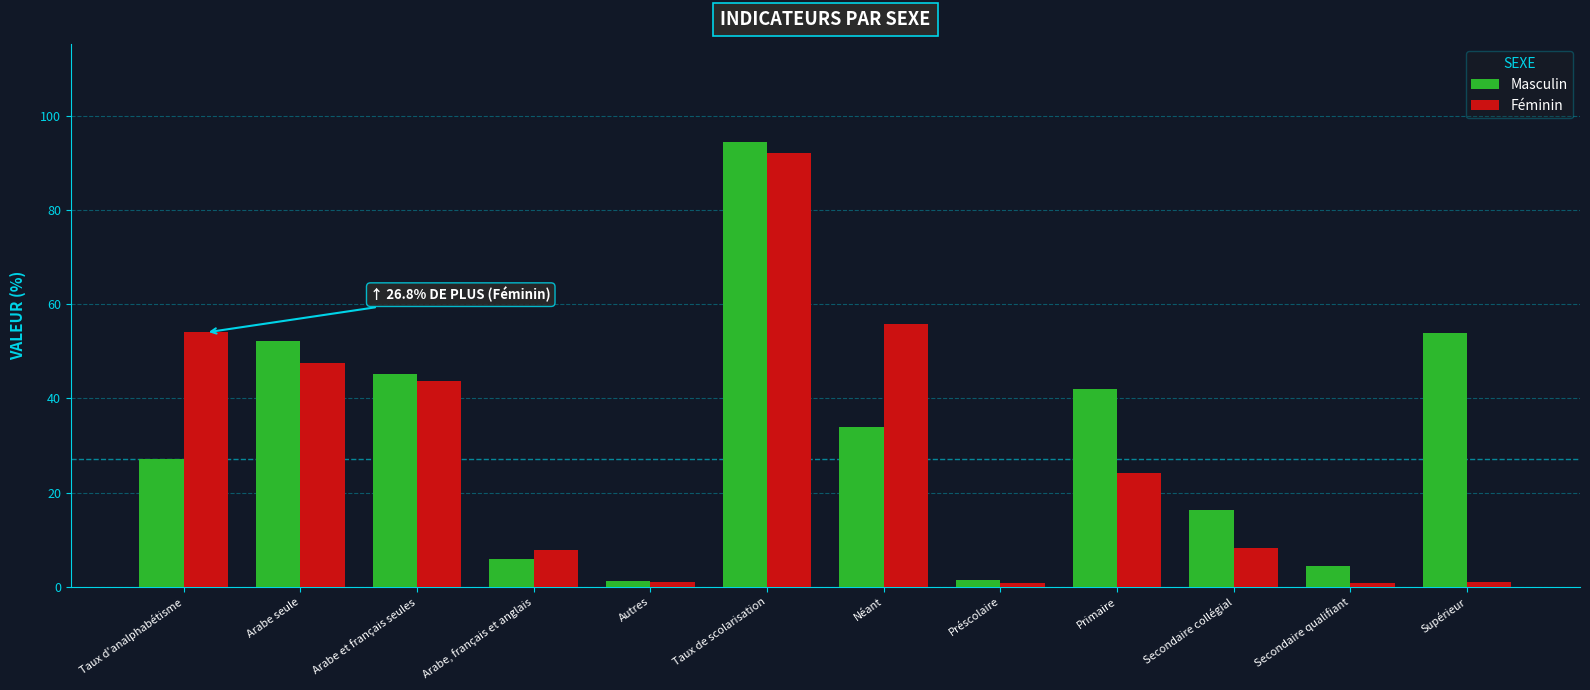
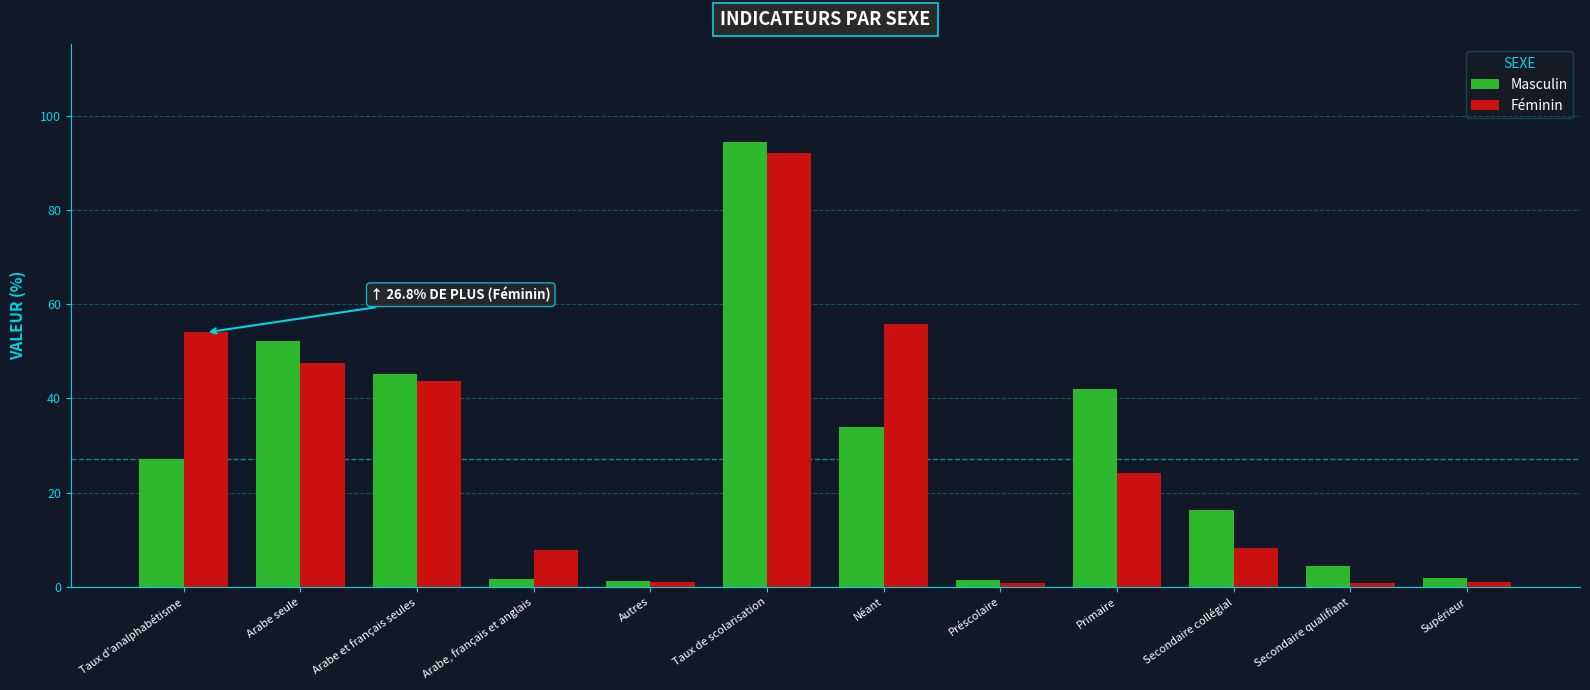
Masculin, Arabe, français et anglais: 6 -> 2
Masculin, Supérieur: 54 -> 2
